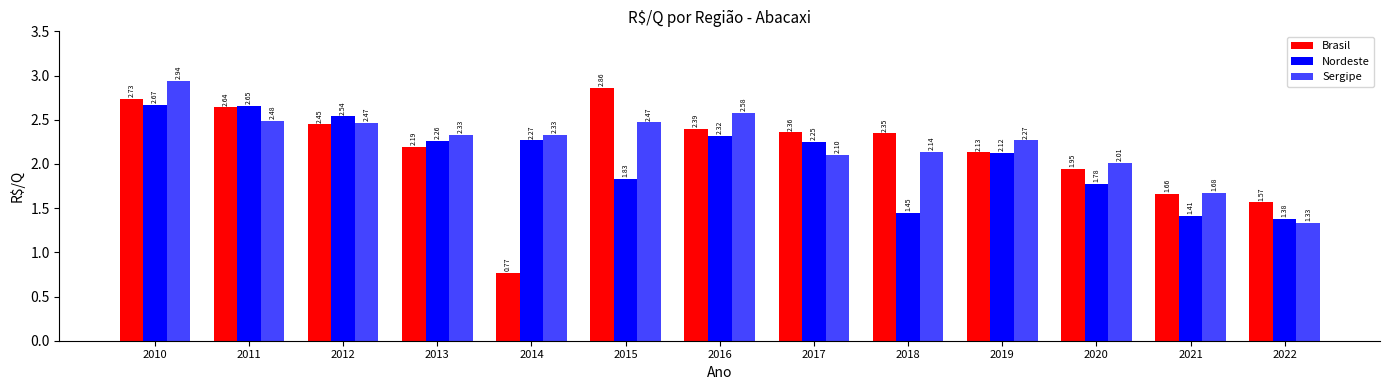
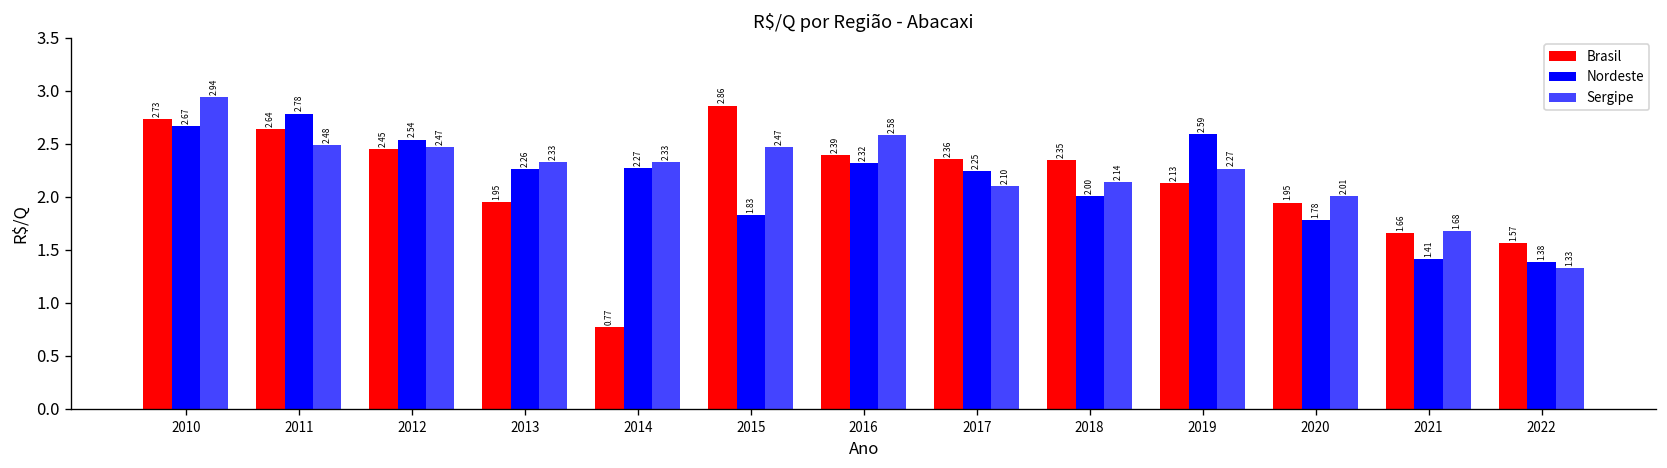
Nordeste, 2011: 2.65 -> 2.78
Brasil, 2013: 2.19 -> 1.95
Nordeste, 2018: 1.45 -> 2.00
Nordeste, 2019: 2.12 -> 2.59
